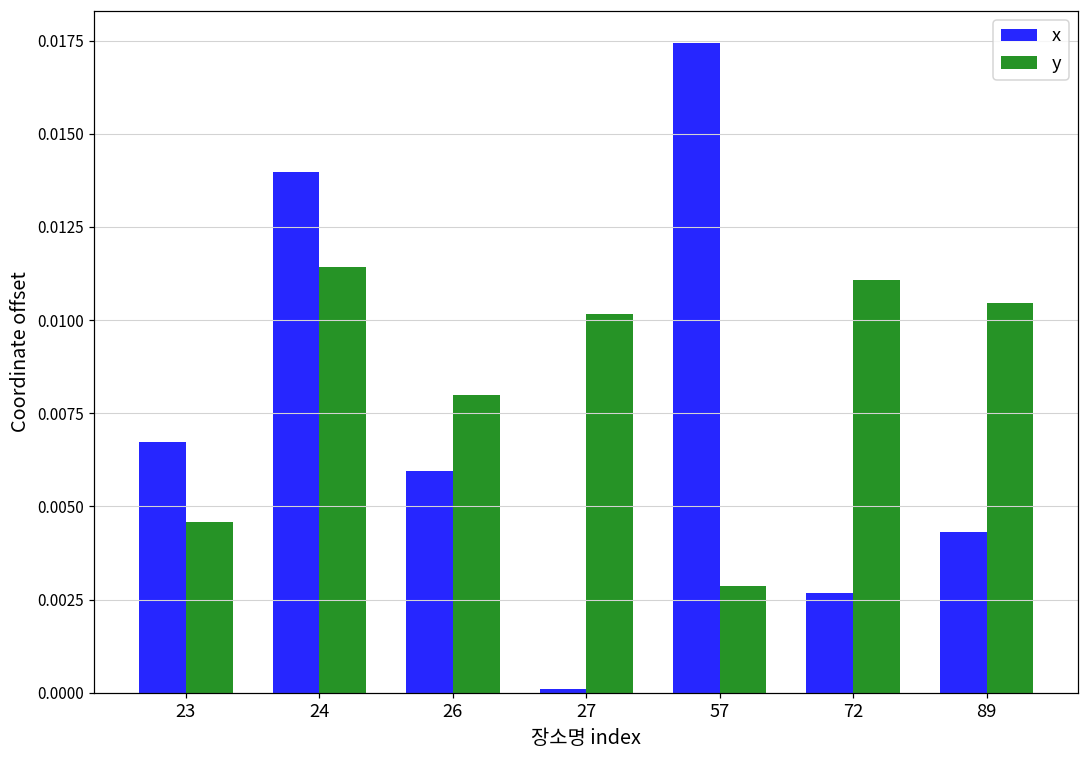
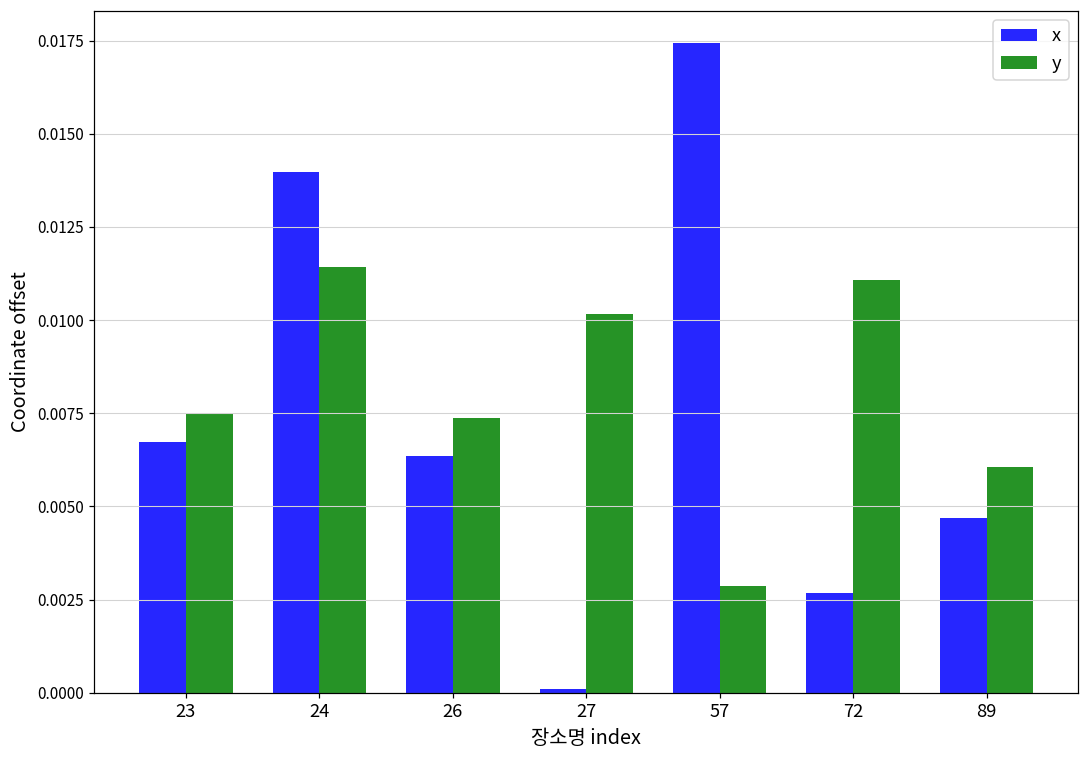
y, 23: 0.0046 -> 0.0075
x, 26: 0.0059 -> 0.0063
y, 26: 0.0080 -> 0.0074
x, 89: 0.0043 -> 0.0047
y, 89: 0.0104 -> 0.0060
